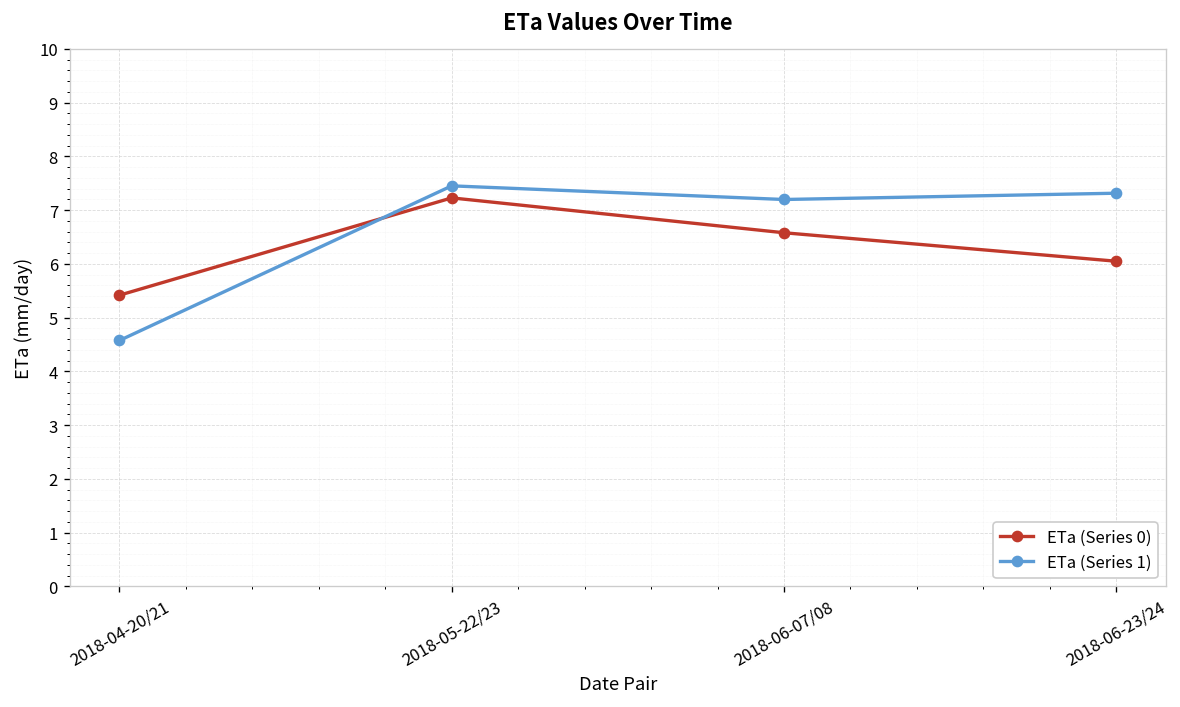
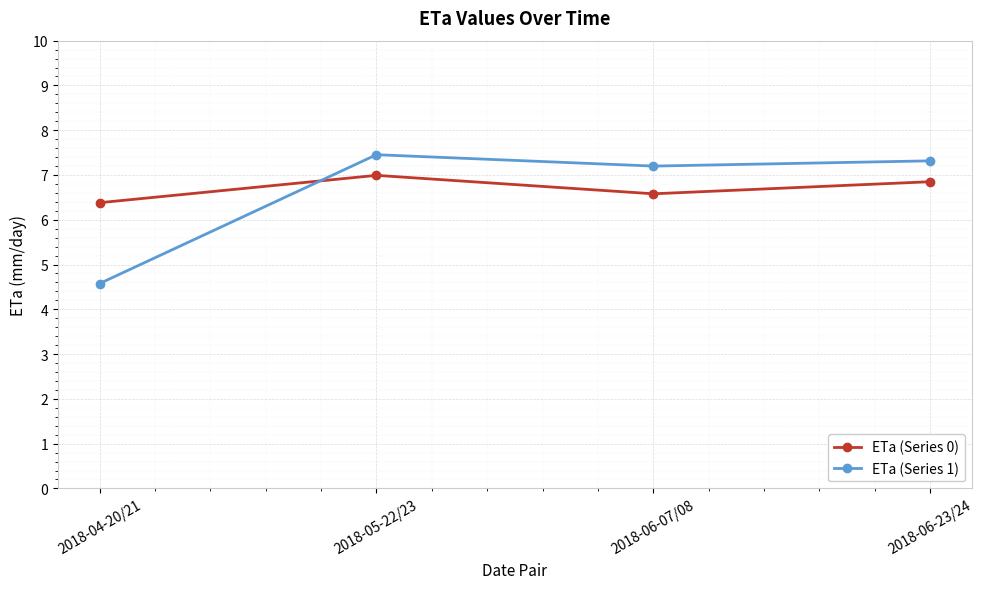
ETa (Series 0), 2018-04-20/21: 5.4 -> 6.4
ETa (Series 0), 2018-05-22/23: 7.2 -> 7.0
ETa (Series 0), 2018-06-23/24: 6.1 -> 6.9
